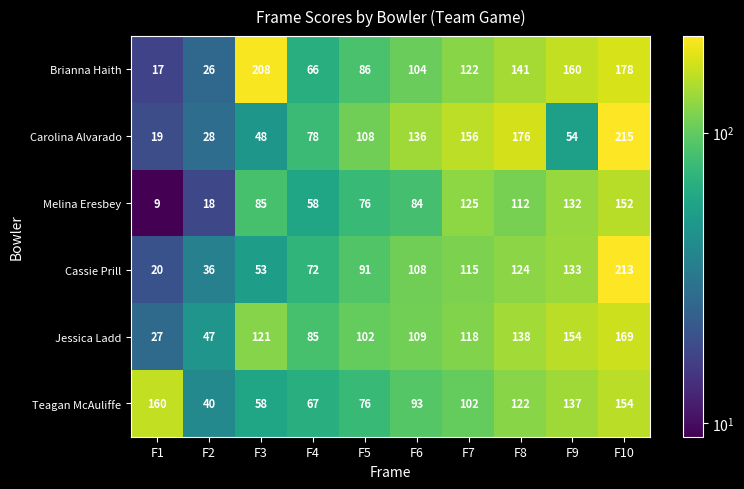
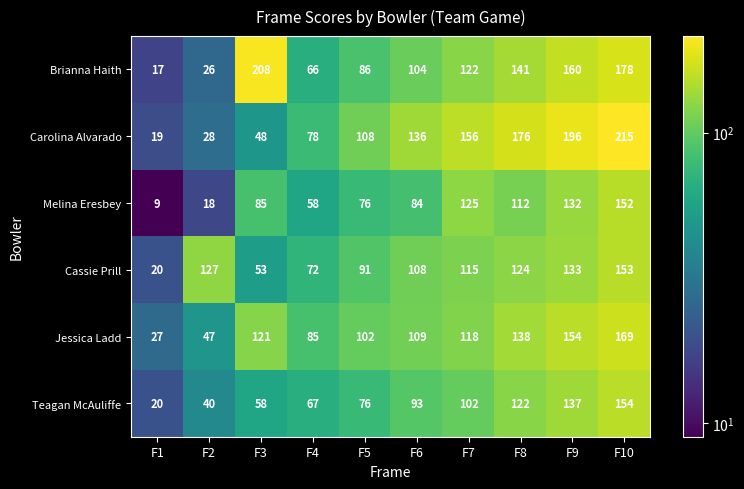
Carolina Alvarado, F9: 54 -> 196
Cassie Prill, F2: 36 -> 127
Cassie Prill, F10: 213 -> 153
Teagan McAuliffe, F1: 160 -> 20
